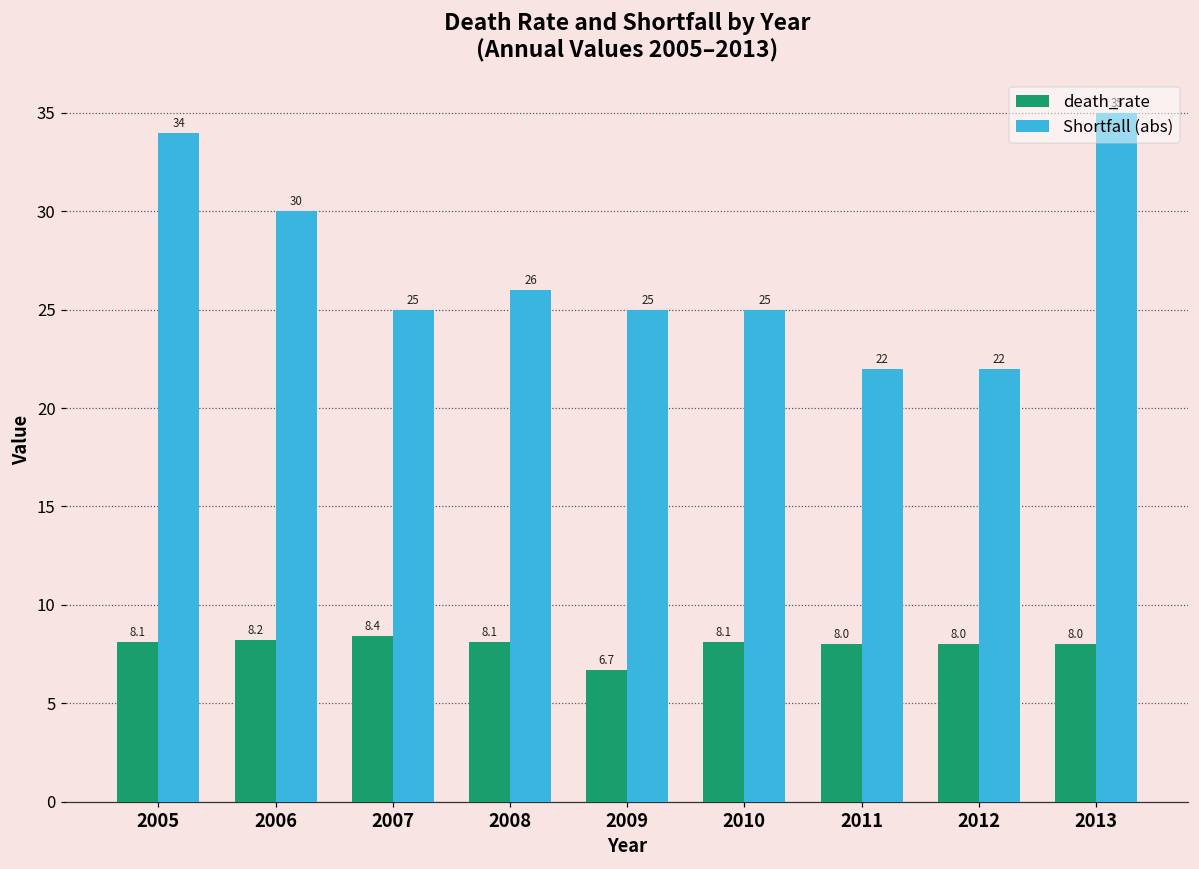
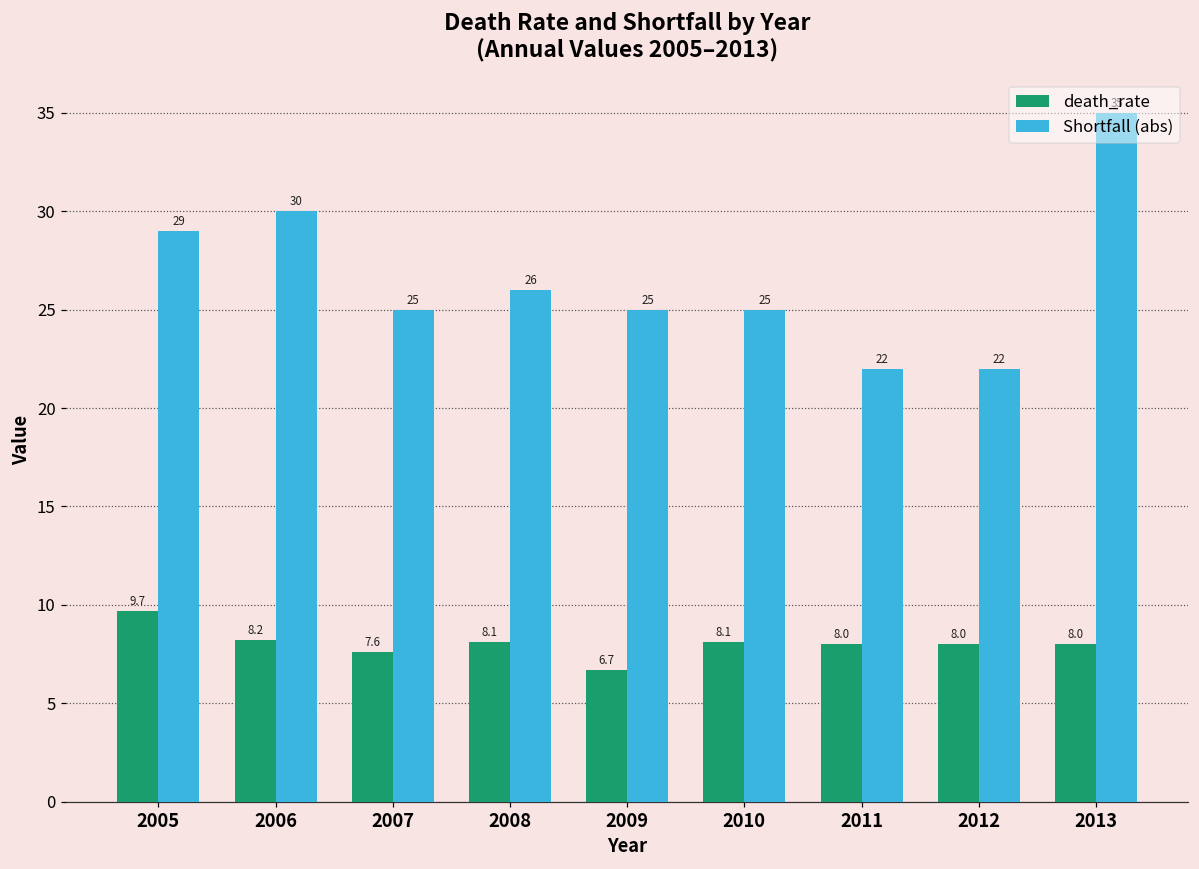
death_rate, 2005: 8.1 -> 9.7
Shortfall (abs), 2005: 34 -> 29
death_rate, 2007: 8.4 -> 7.6
